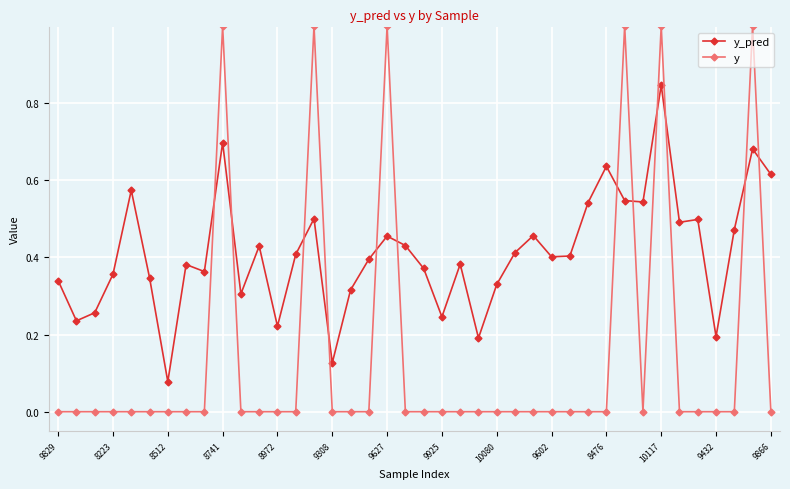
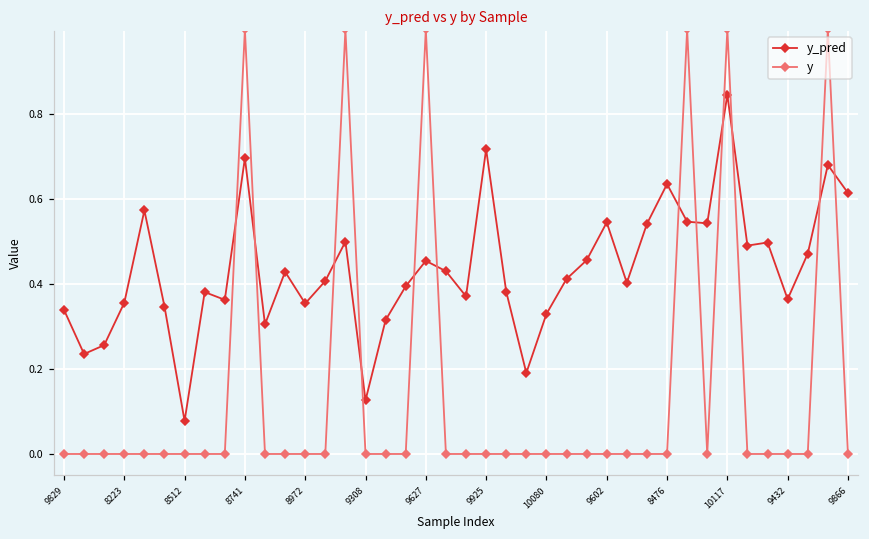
y_pred, 8972: 0.22 -> 0.35
y_pred, 9925: 0.25 -> 0.72
y_pred, 9602: 0.40 -> 0.55
y_pred, 9432: 0.19 -> 0.36
